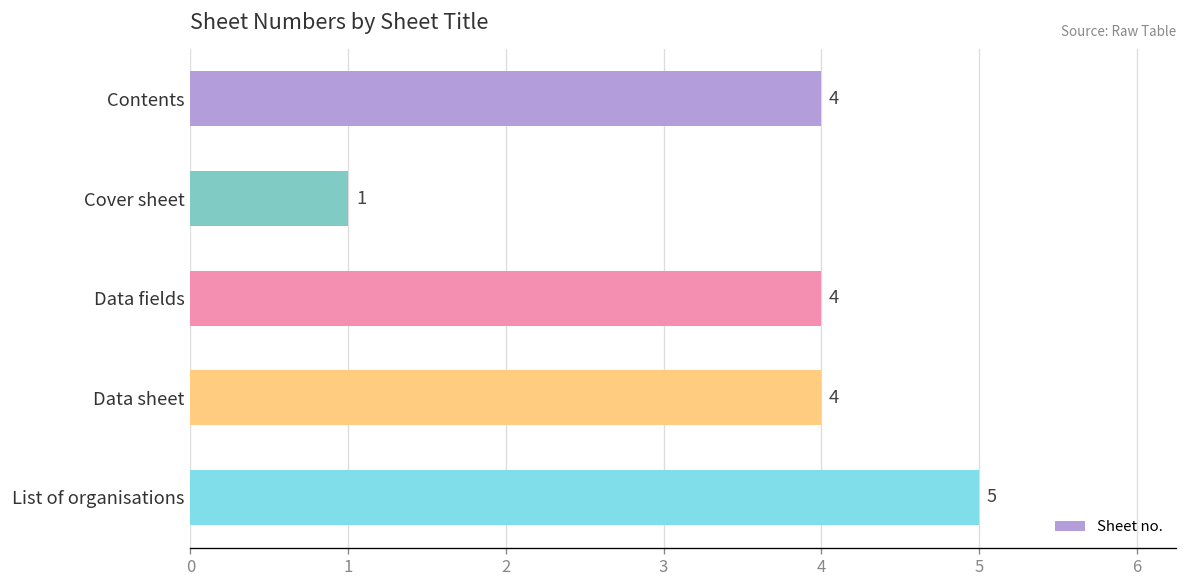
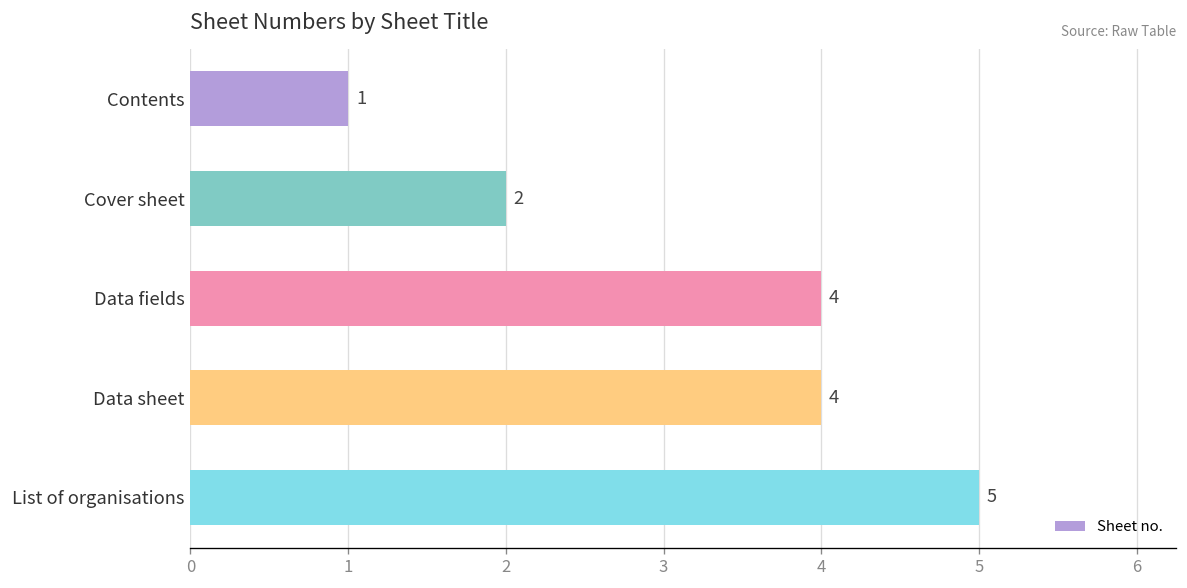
Contents: 4 -> 1
Cover sheet: 1 -> 2
